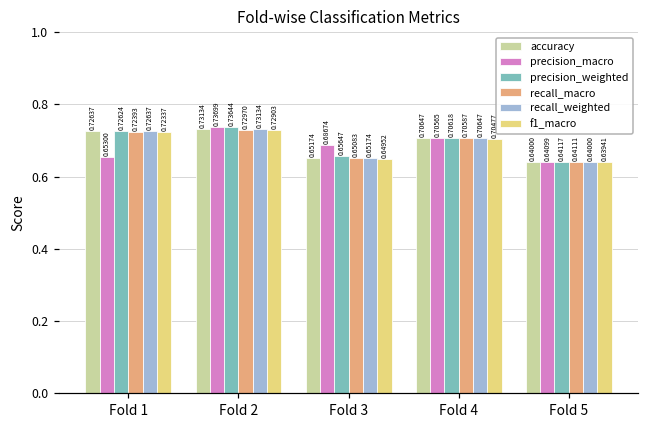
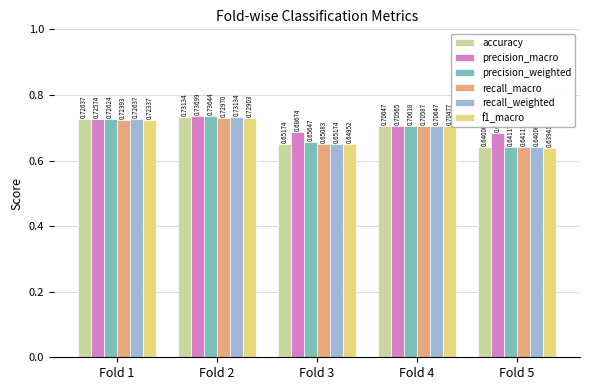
precision_macro, Fold 1: 0.65300 -> 0.72574
precision_macro, Fold 5: 0.64 -> 0.68
